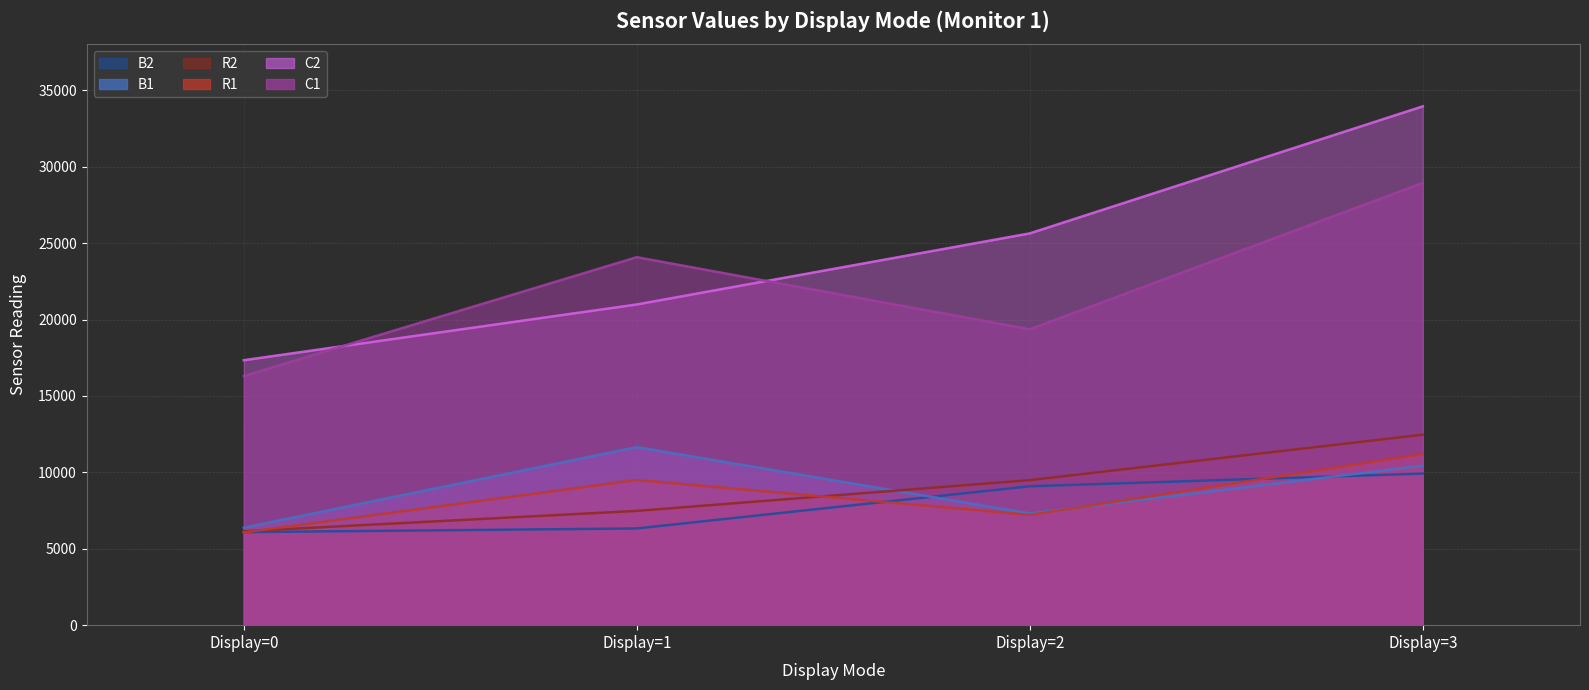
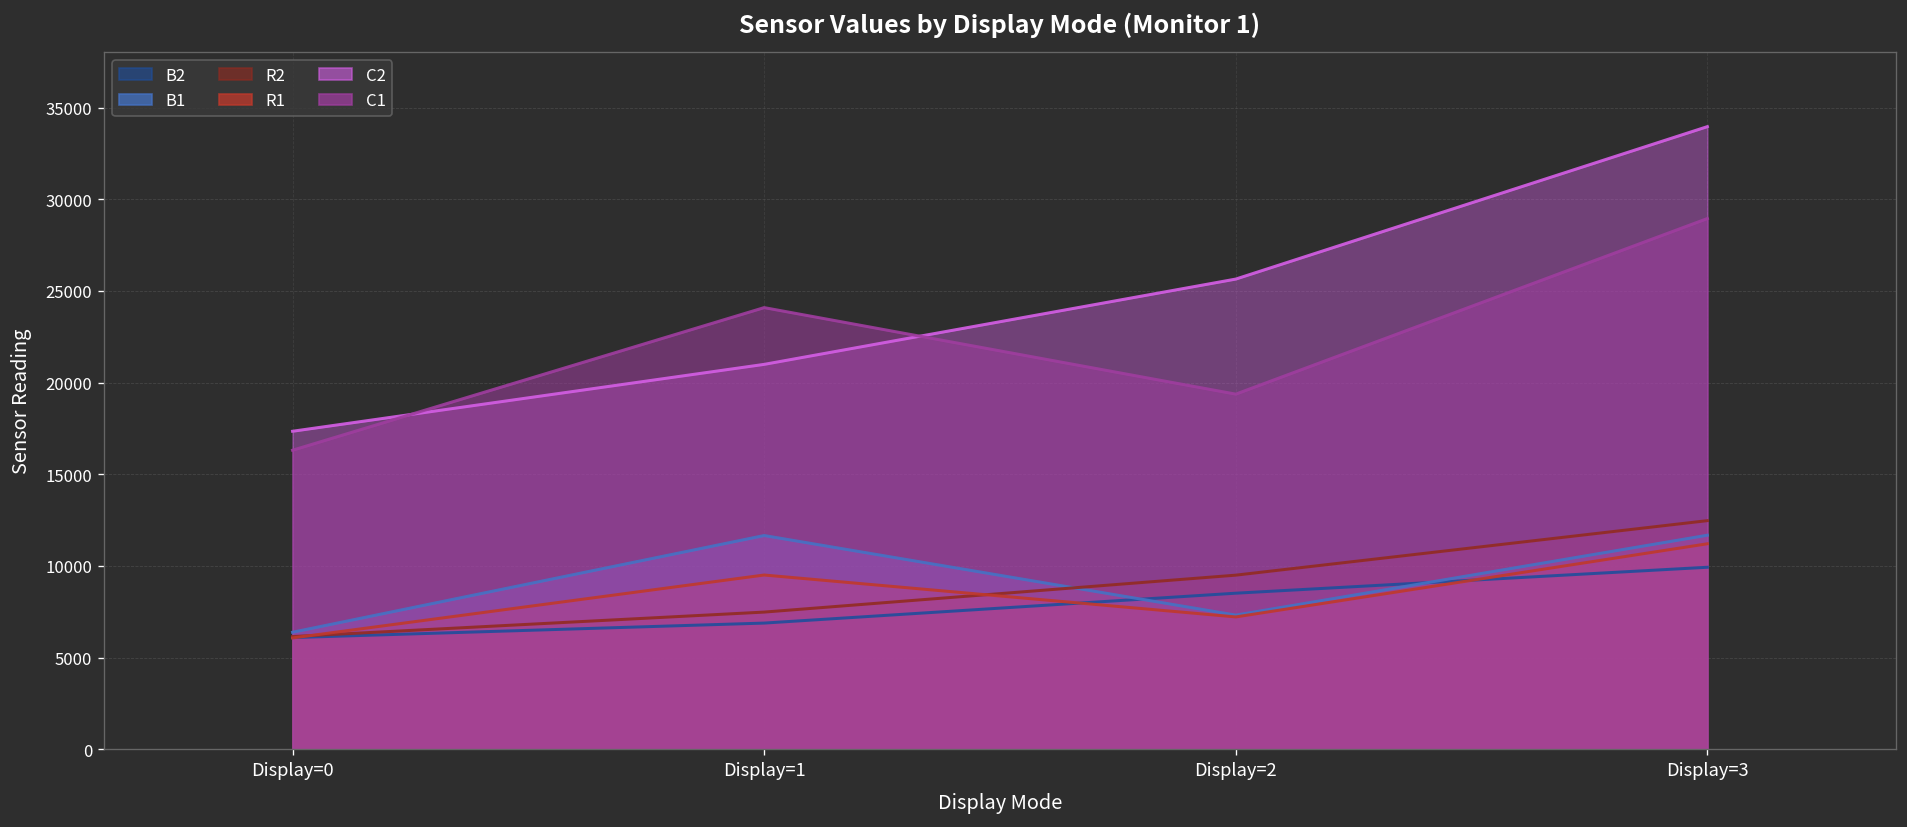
B2, Display=1: 6300 -> 6900
B2, Display=2: 9100 -> 8500
B1, Display=3: 10400 -> 11700
